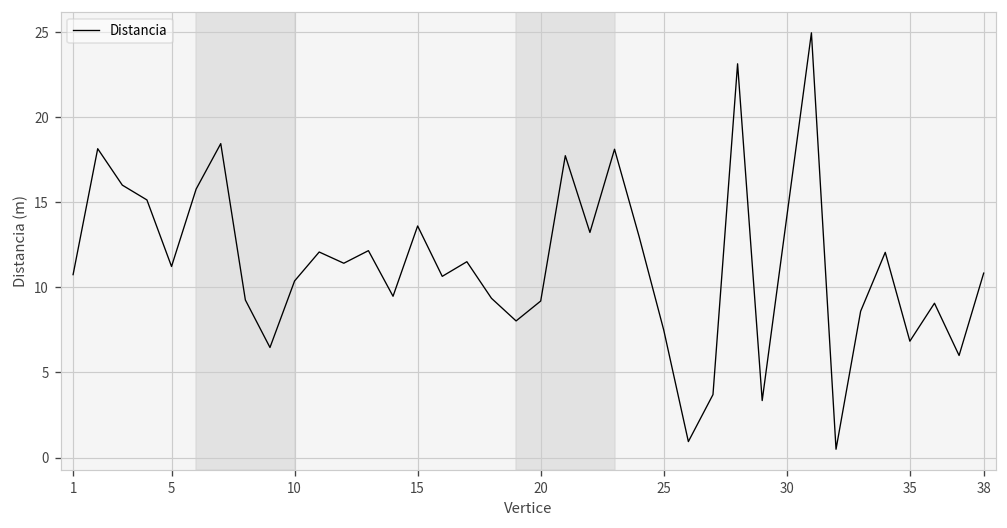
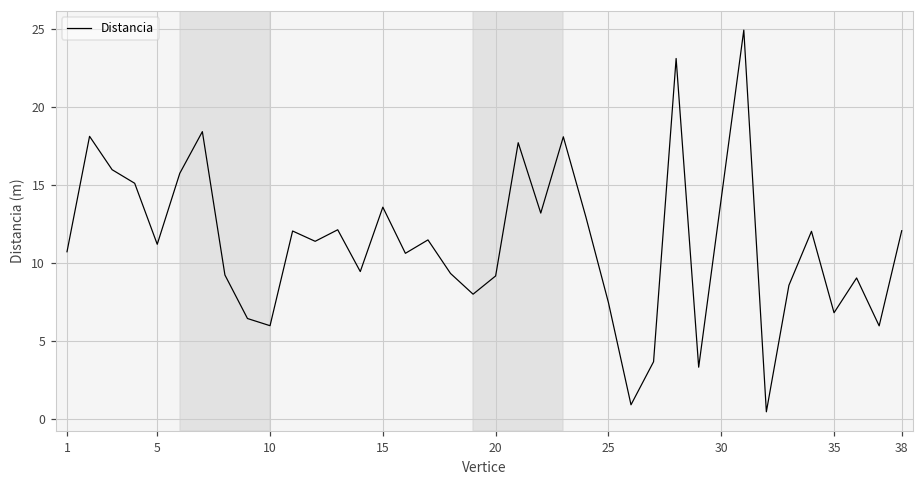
10: 10.4 -> 6.0
38: 10.8 -> 12.1
